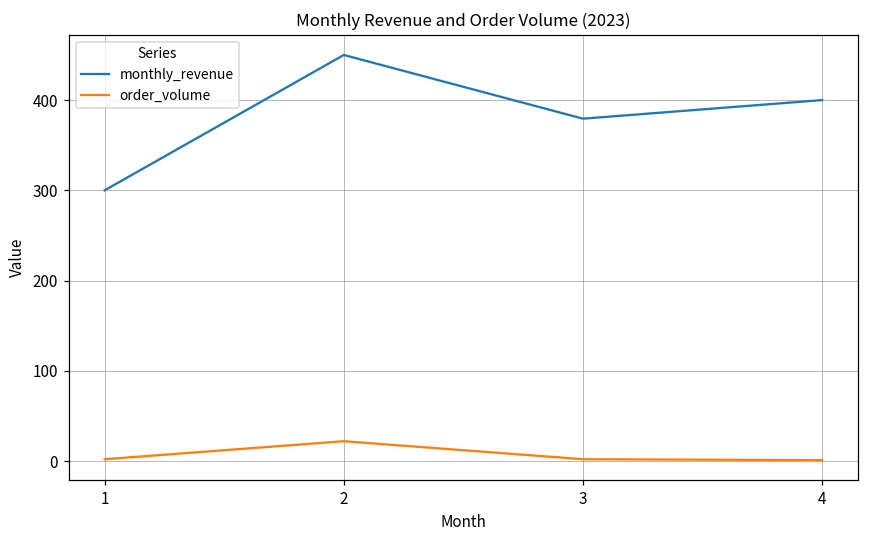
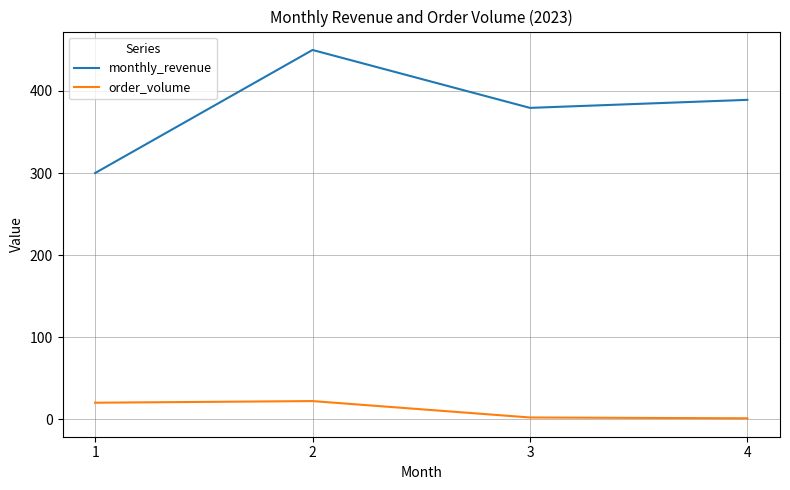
order_volume, 1: 0 -> 20
monthly_revenue, 4: 400 -> 390
